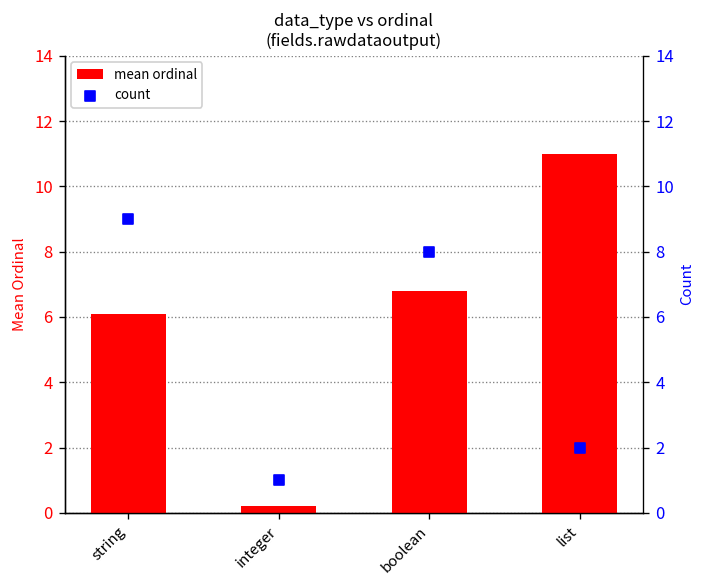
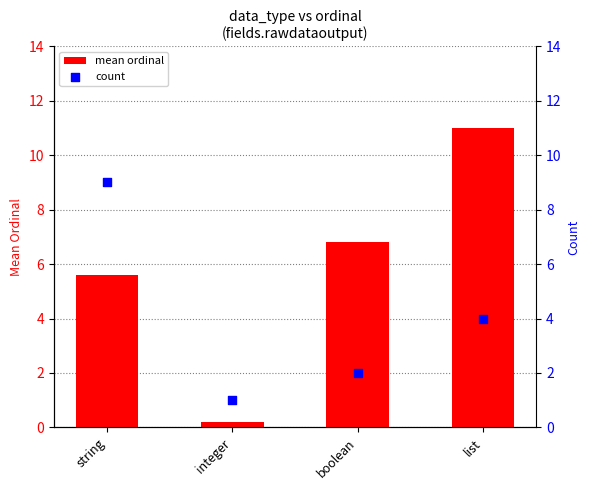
mean ordinal, string: 6.1 -> 5.6
count, boolean: 8 -> 2
count, list: 2 -> 4
